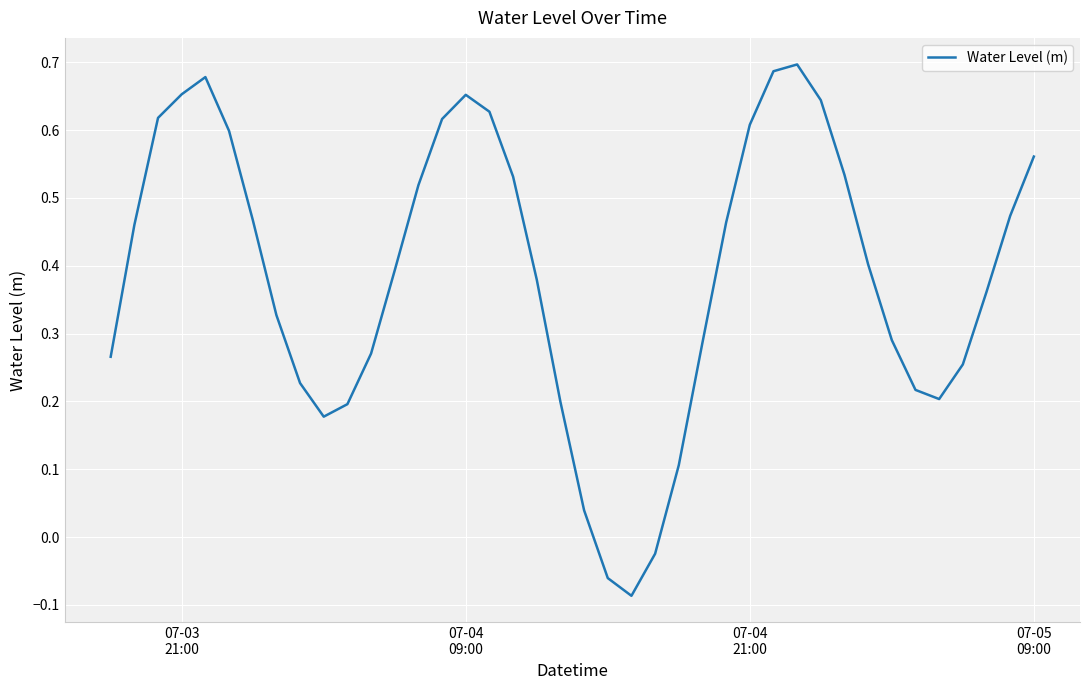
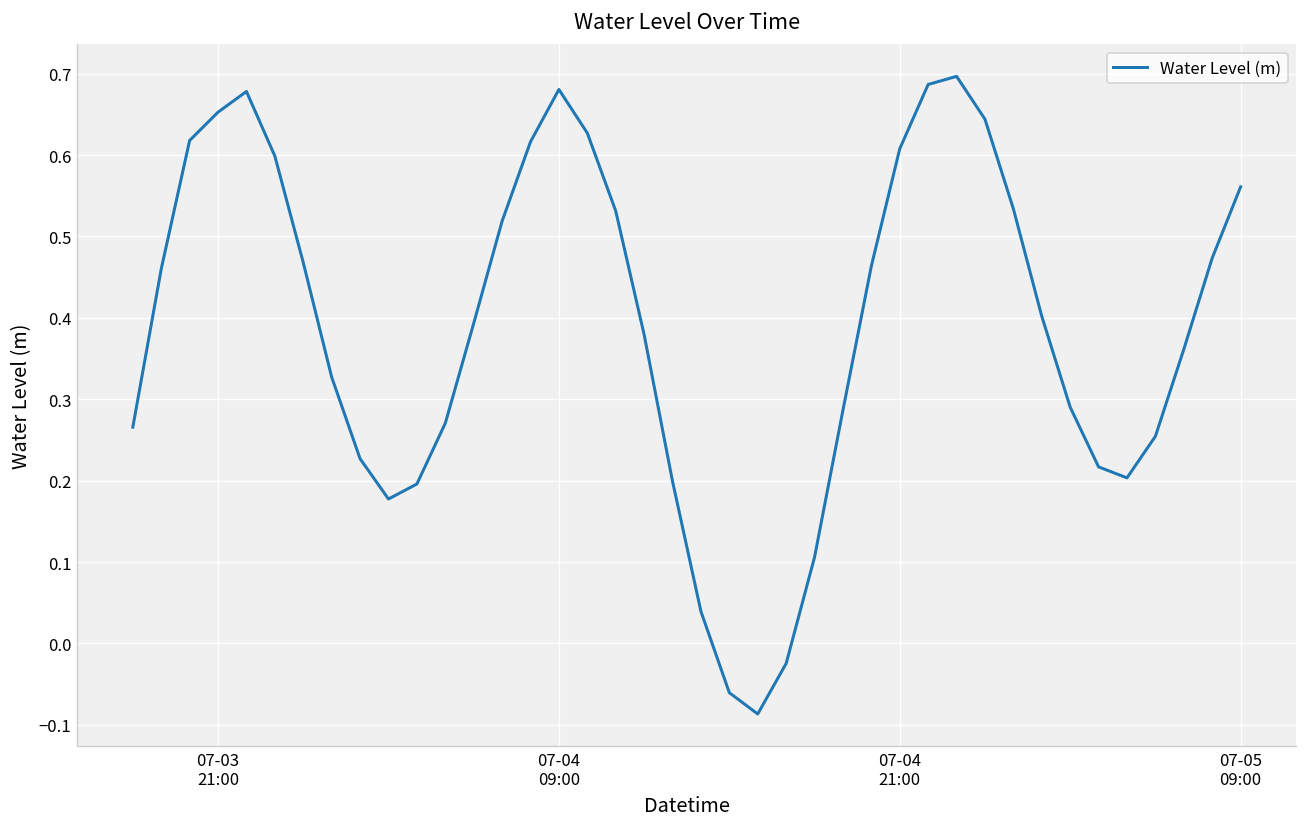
07-04 09:00: 0.65 -> 0.68
